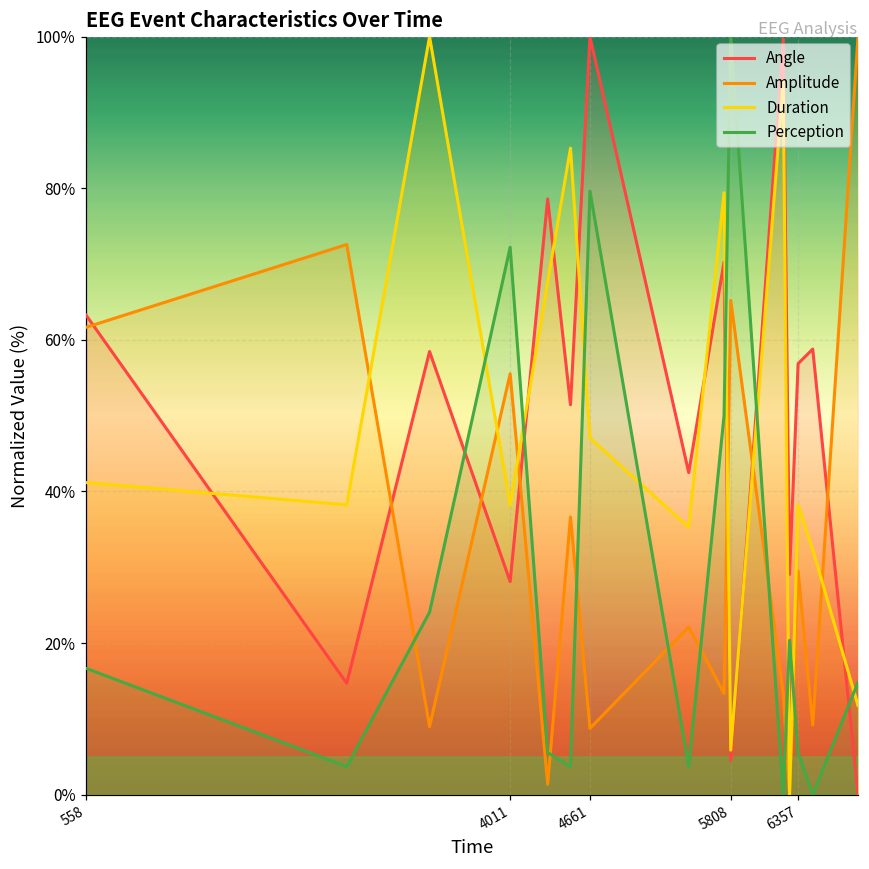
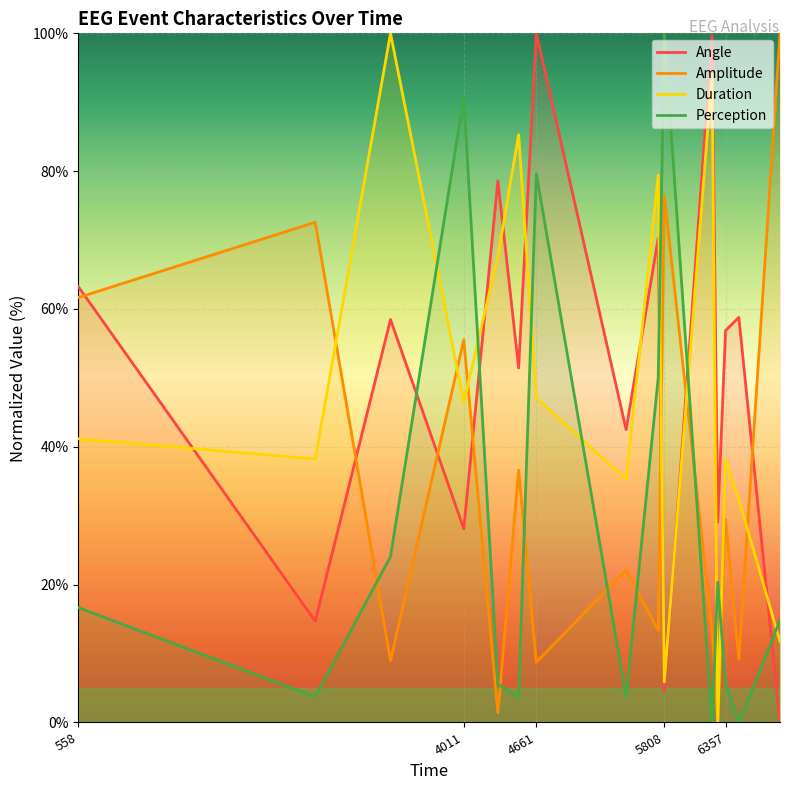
Duration, 4011: 38% -> 46%
Perception, 4011: 72% -> 91%
Amplitude, 5808: 65% -> 77%
